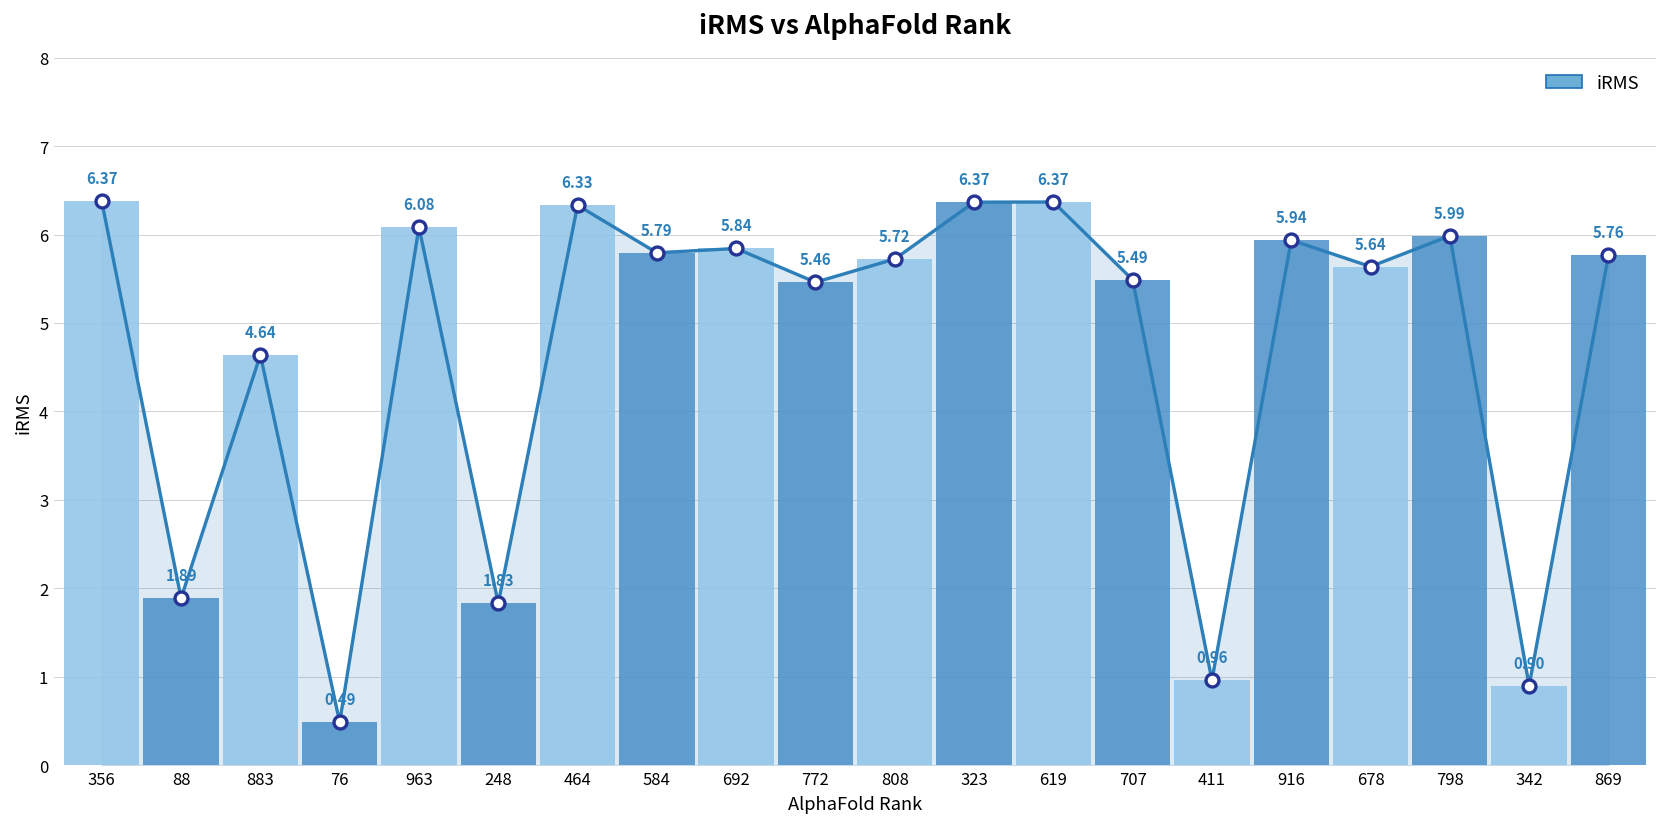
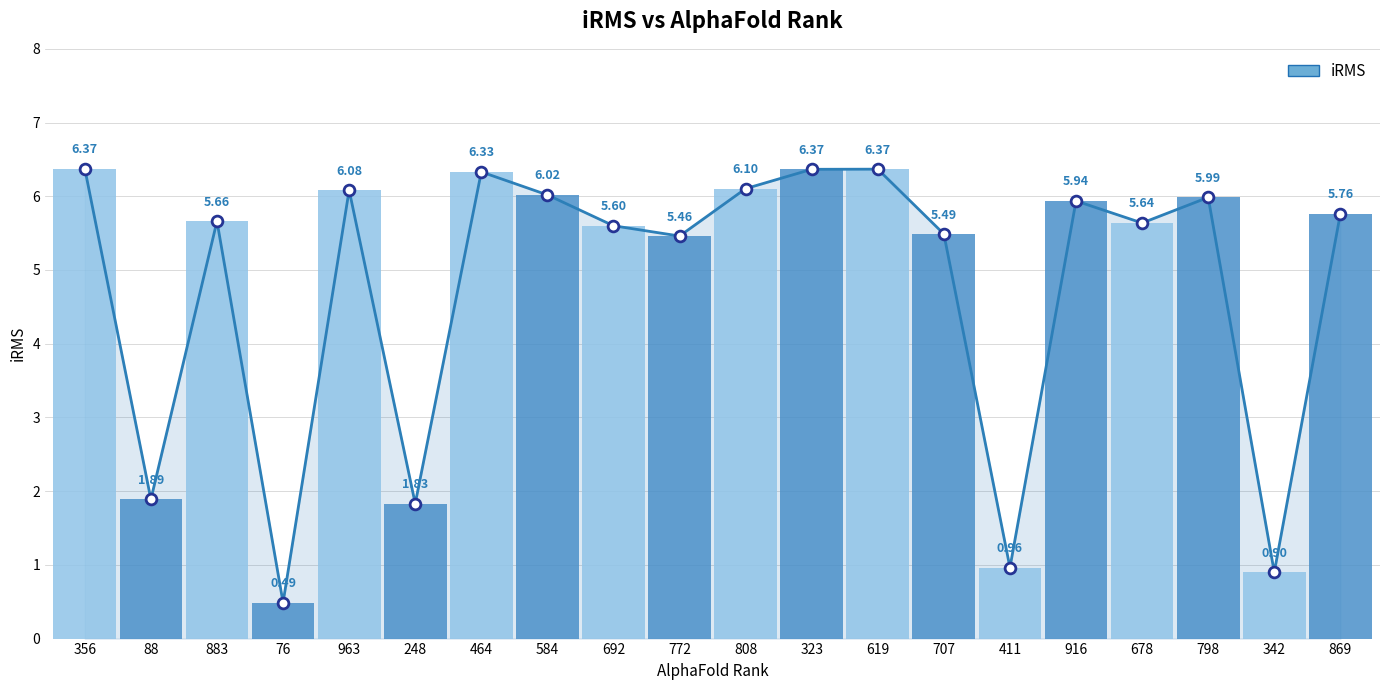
883: 4.64 -> 5.66
584: 5.79 -> 6.02
692: 5.84 -> 5.60
808: 5.72 -> 6.10
